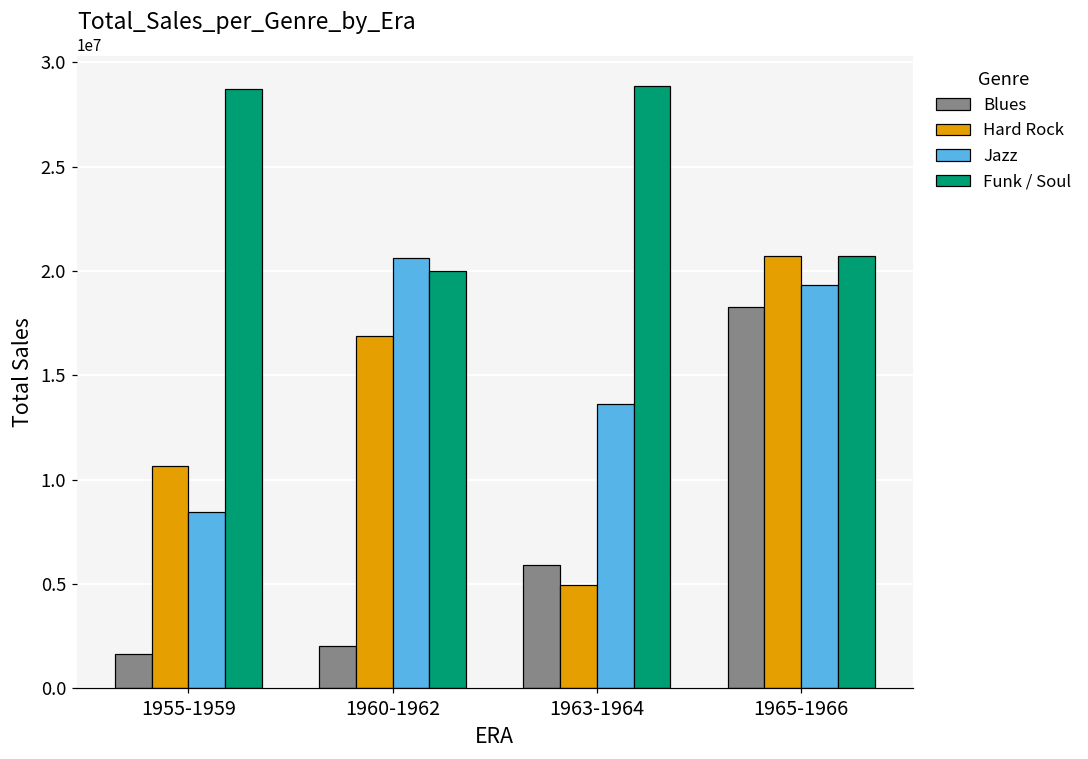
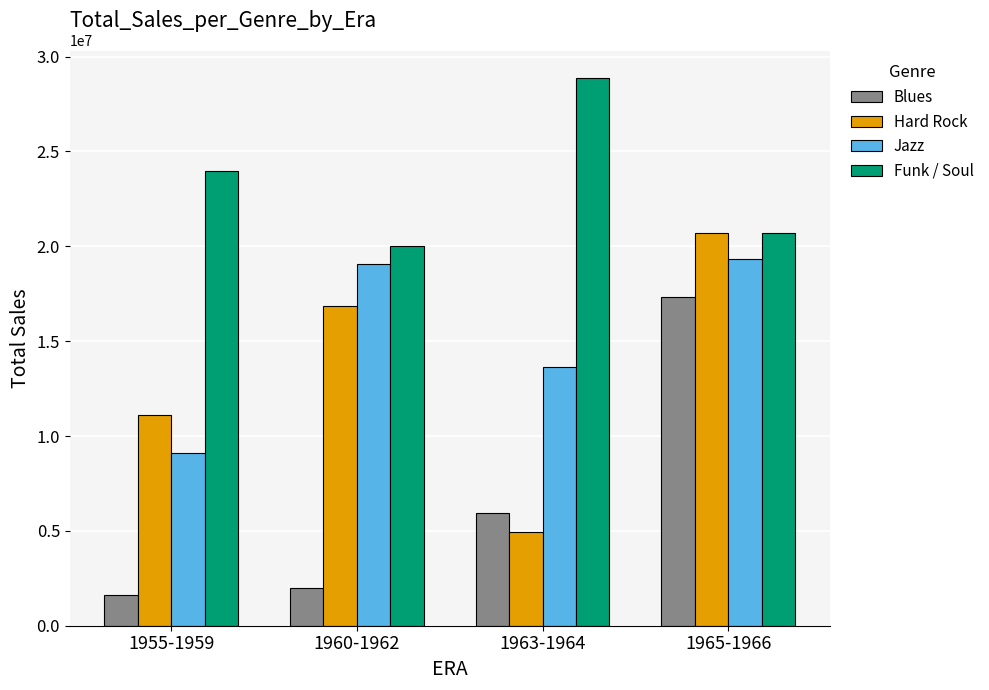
Hard Rock, 1955-1959: 10600000 -> 11100000
Jazz, 1955-1959: 8400000 -> 9100000
Funk / Soul, 1955-1959: 28700000 -> 24000000
Jazz, 1960-1962: 20600000 -> 19100000
Blues, 1965-1966: 18300000 -> 17300000
